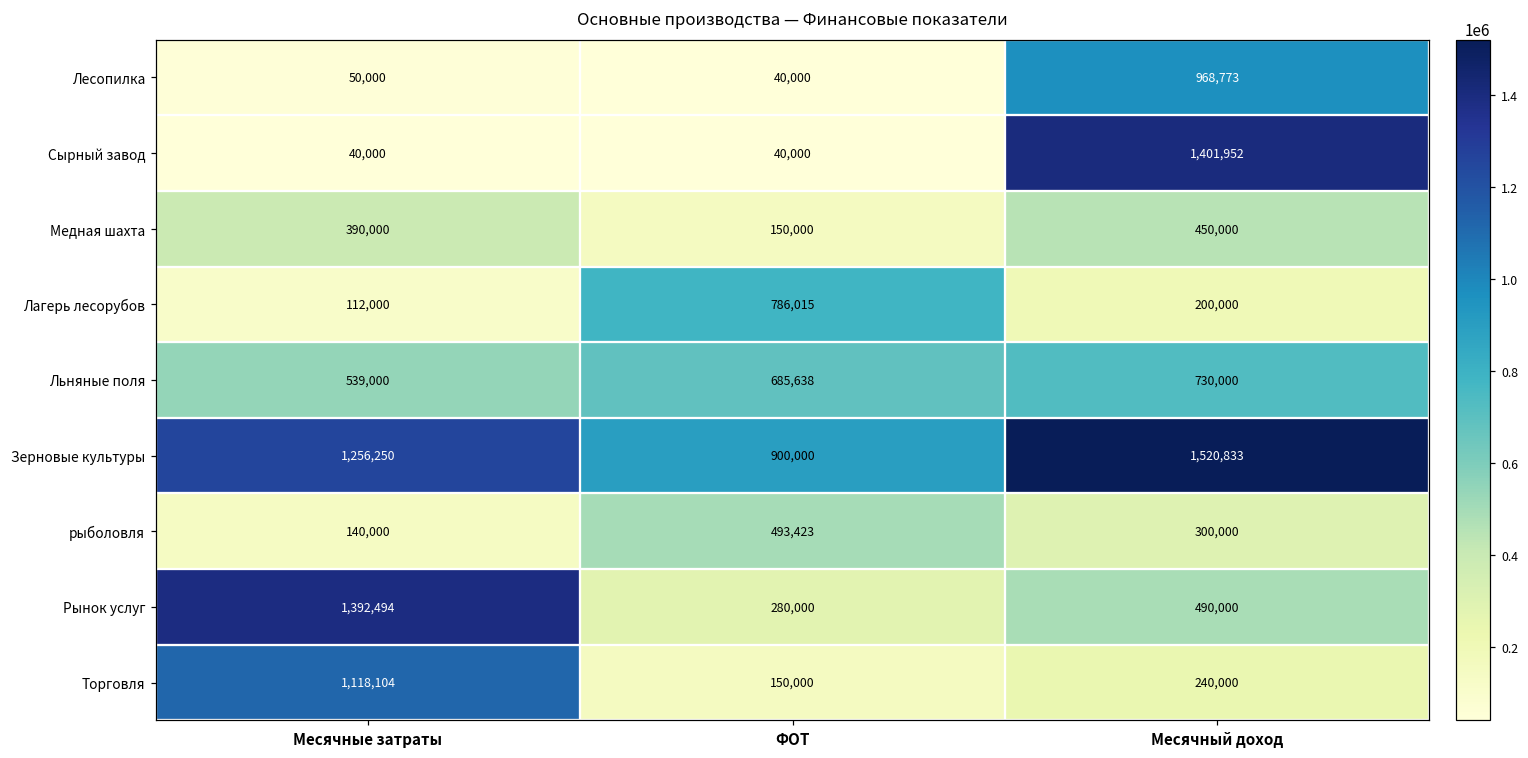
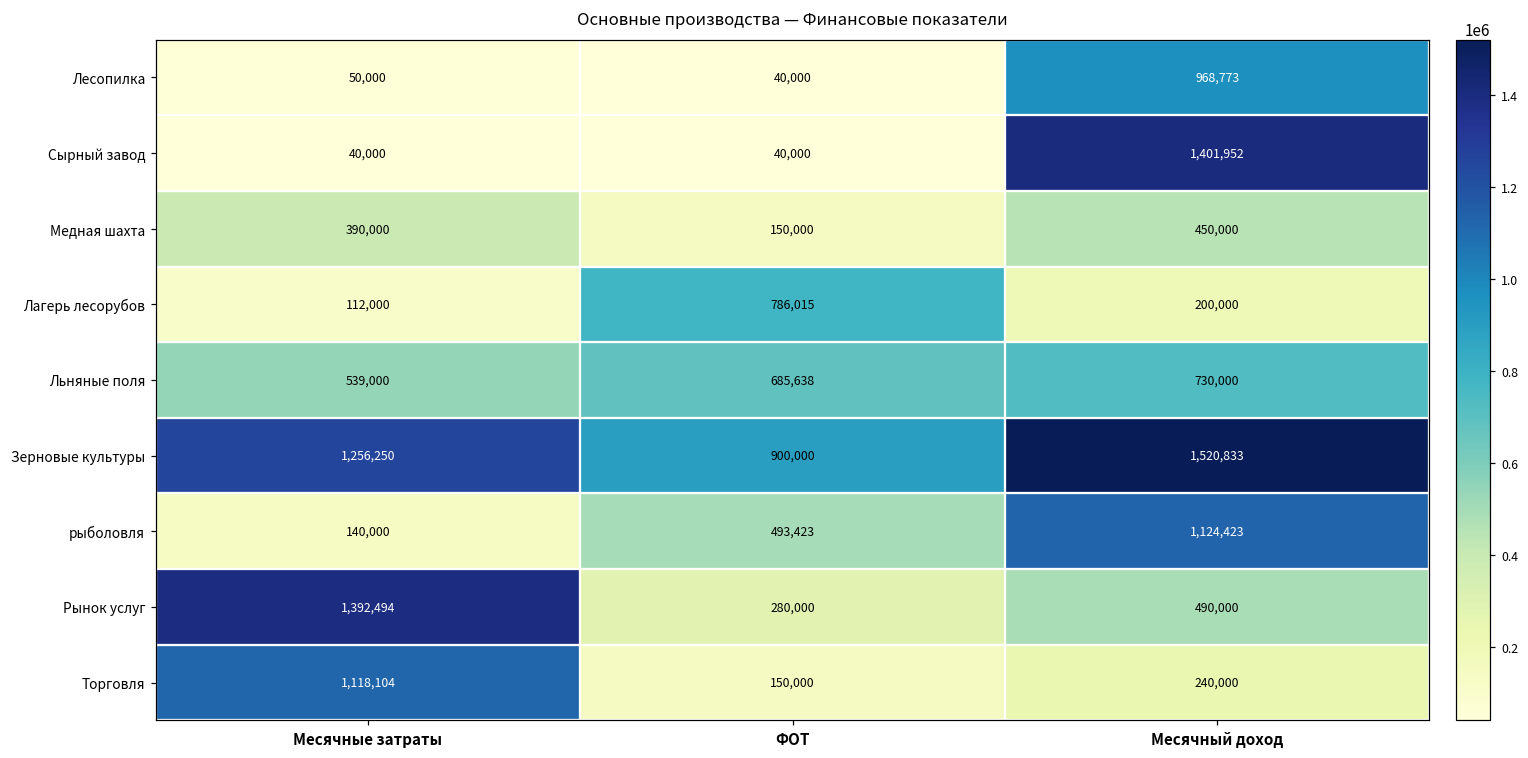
рыболовля, Месячный доход: 300,000 -> 1,124,423
